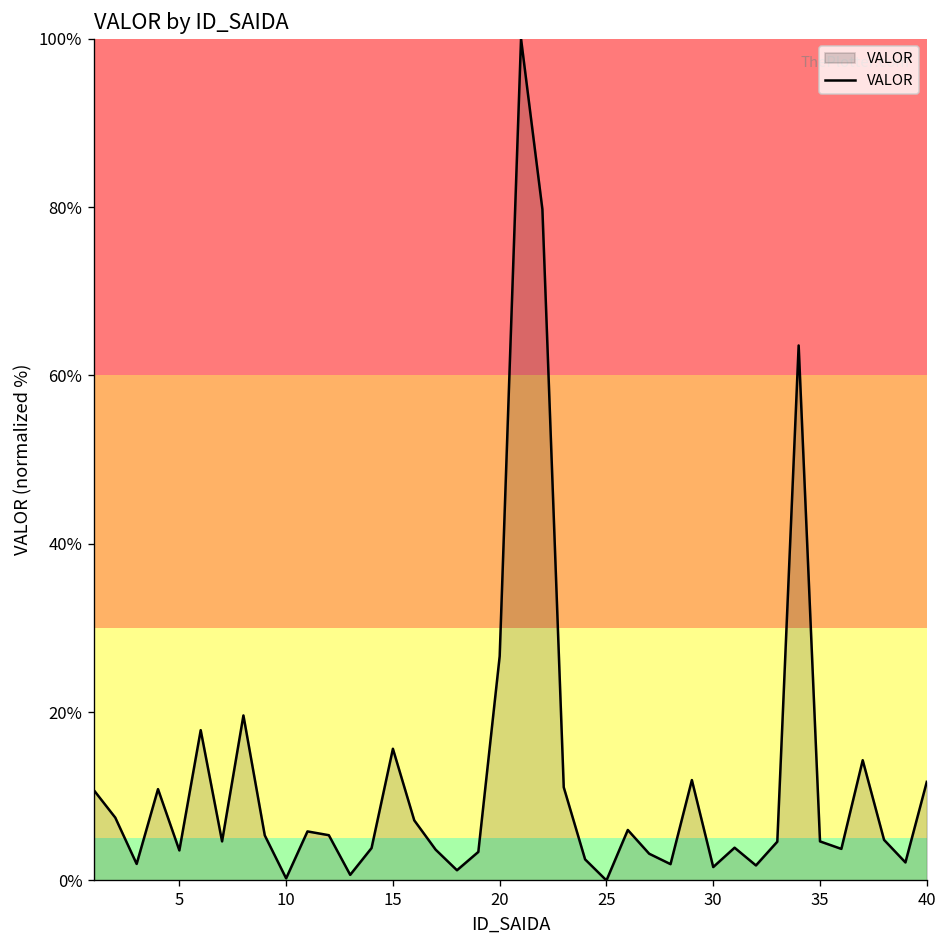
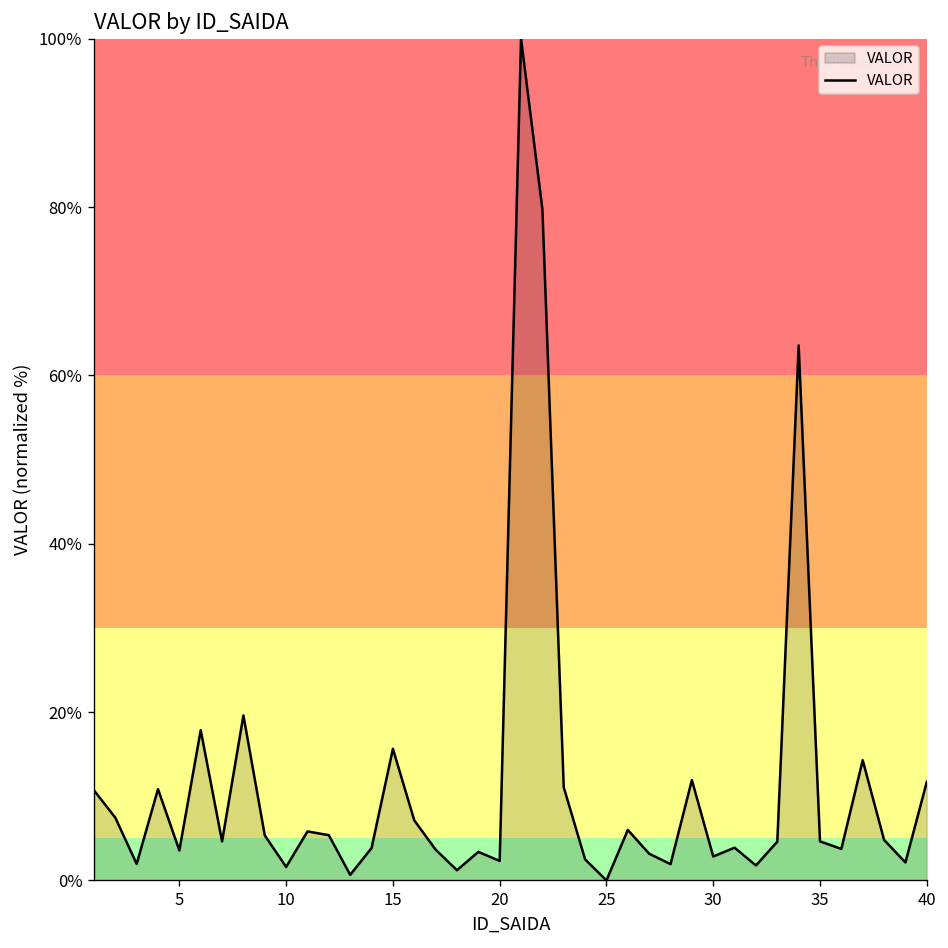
10: 0% -> 2%
20: 27% -> 2%
30: 2% -> 3%
